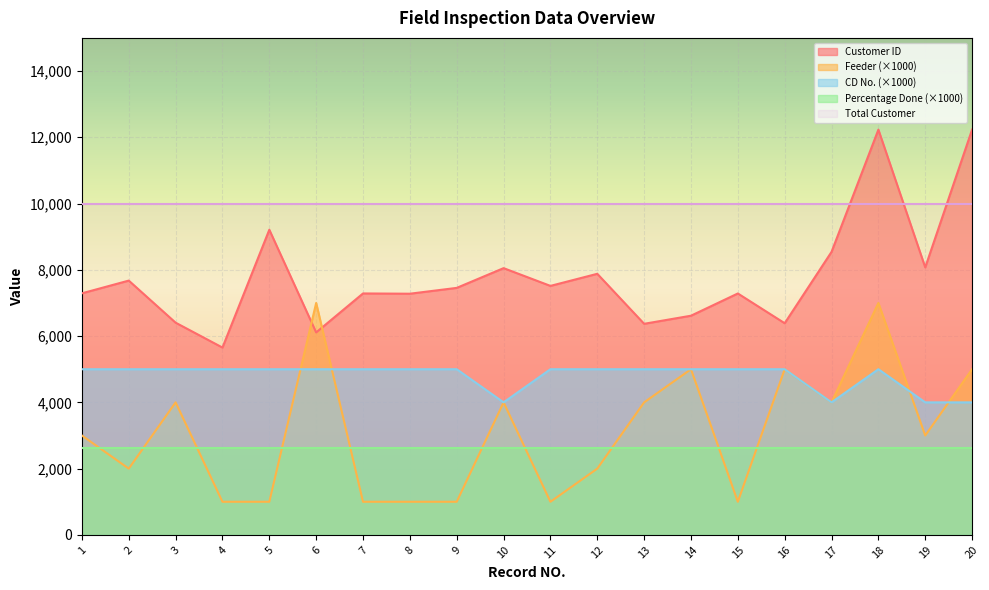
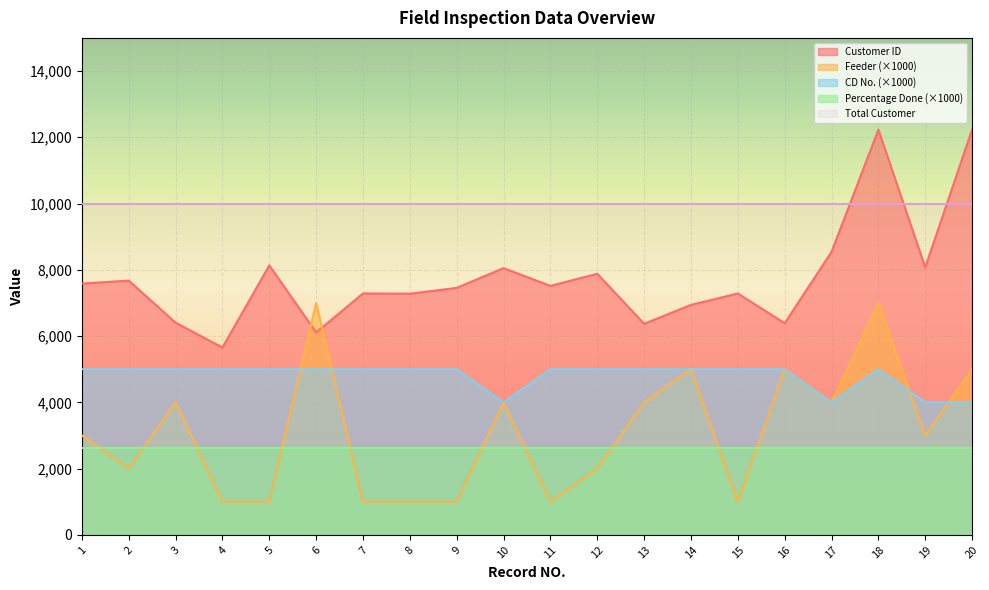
Customer ID, 1: 7,300 -> 7,600
Customer ID, 5: 9,200 -> 8,100
Customer ID, 14: 6,600 -> 6,900
